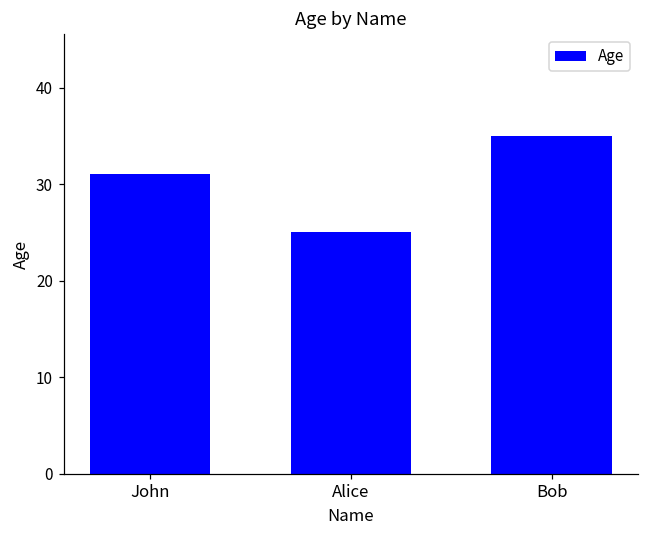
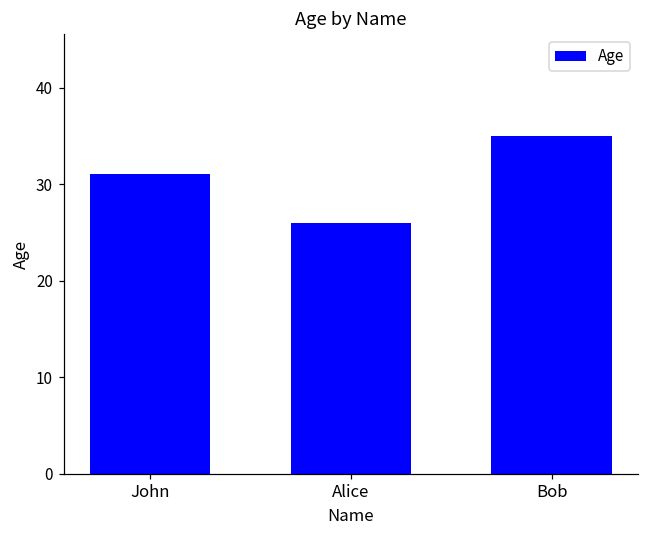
Alice: 25 -> 26
